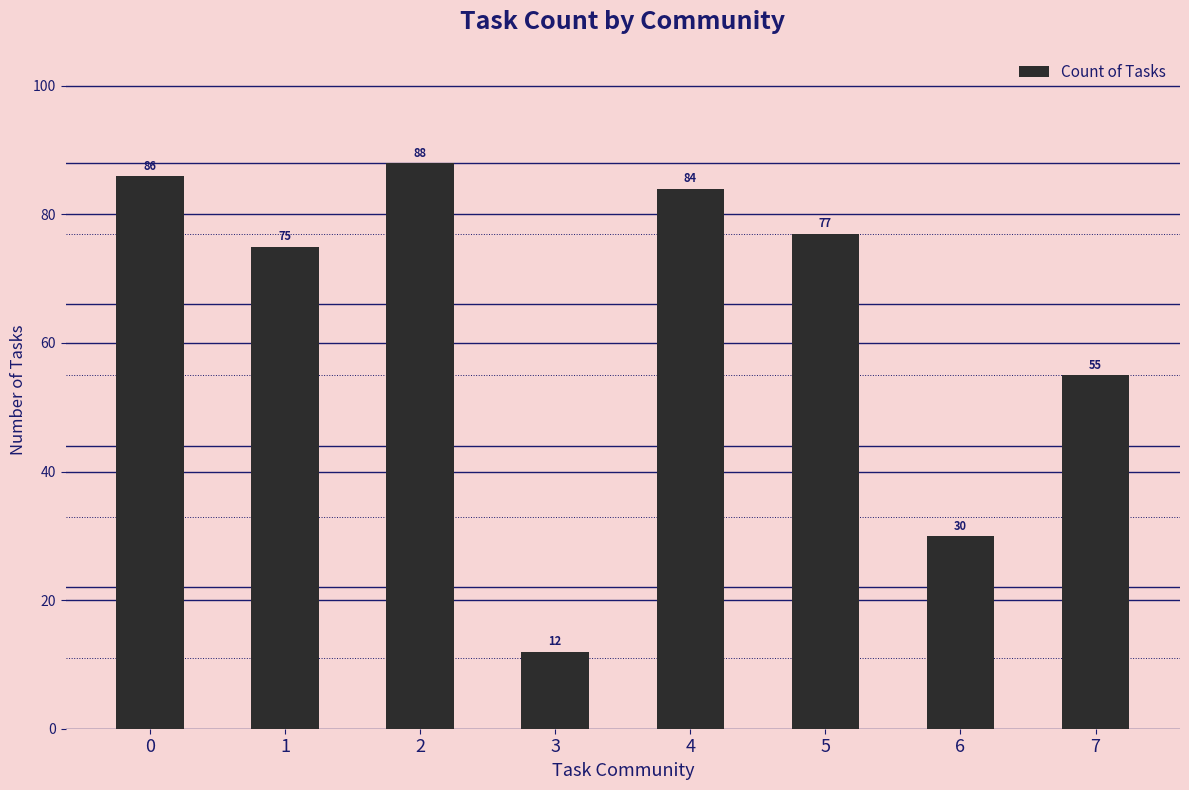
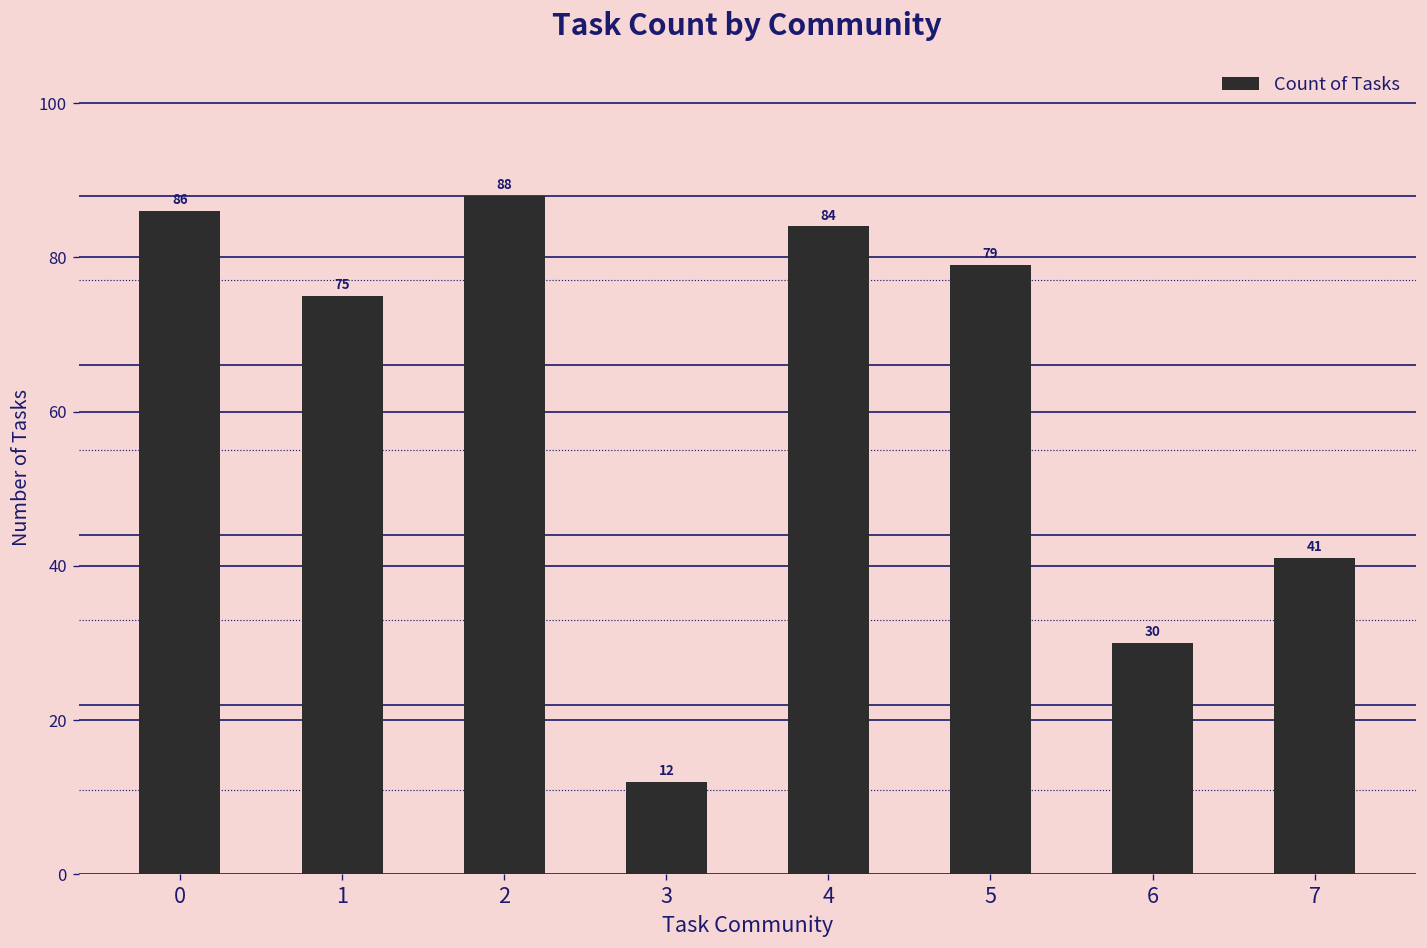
5: 77 -> 79
7: 55 -> 41
